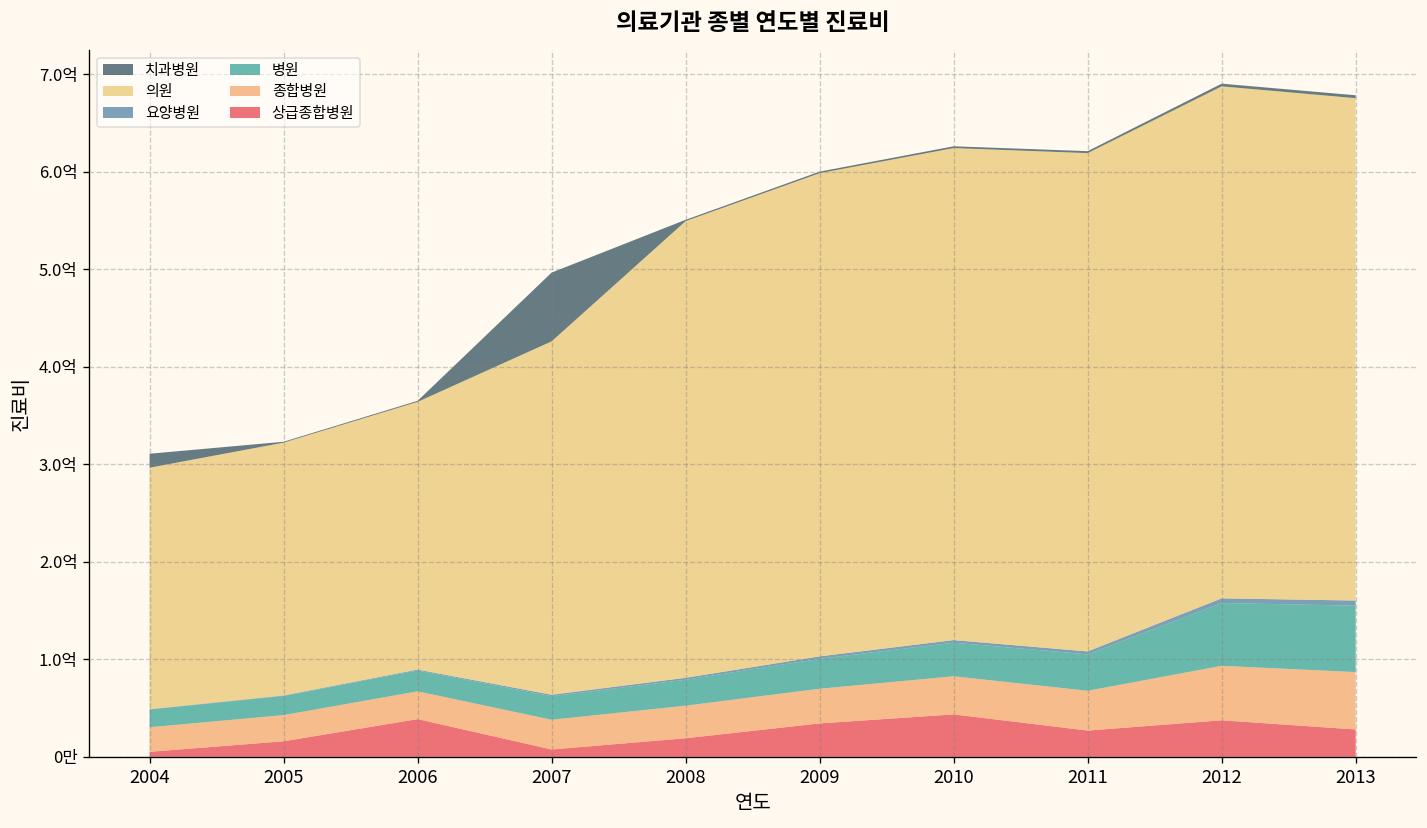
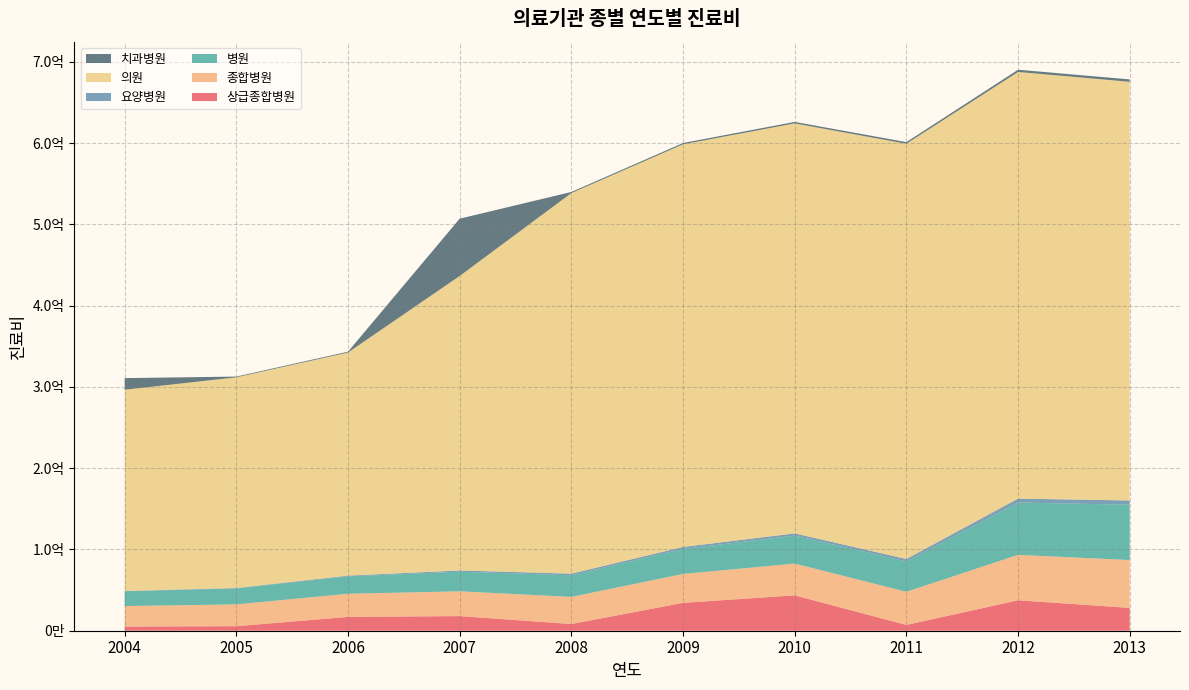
상급종합병원, 2005: 0.2억 -> 0.1억
상급종합병원, 2006: 0.4억 -> 0.2억
상급종합병원, 2007: 0.1억 -> 0.2억
상급종합병원, 2008: 0.2억 -> 0.1억
상급종합병원, 2011: 0.3억 -> 0.1억
